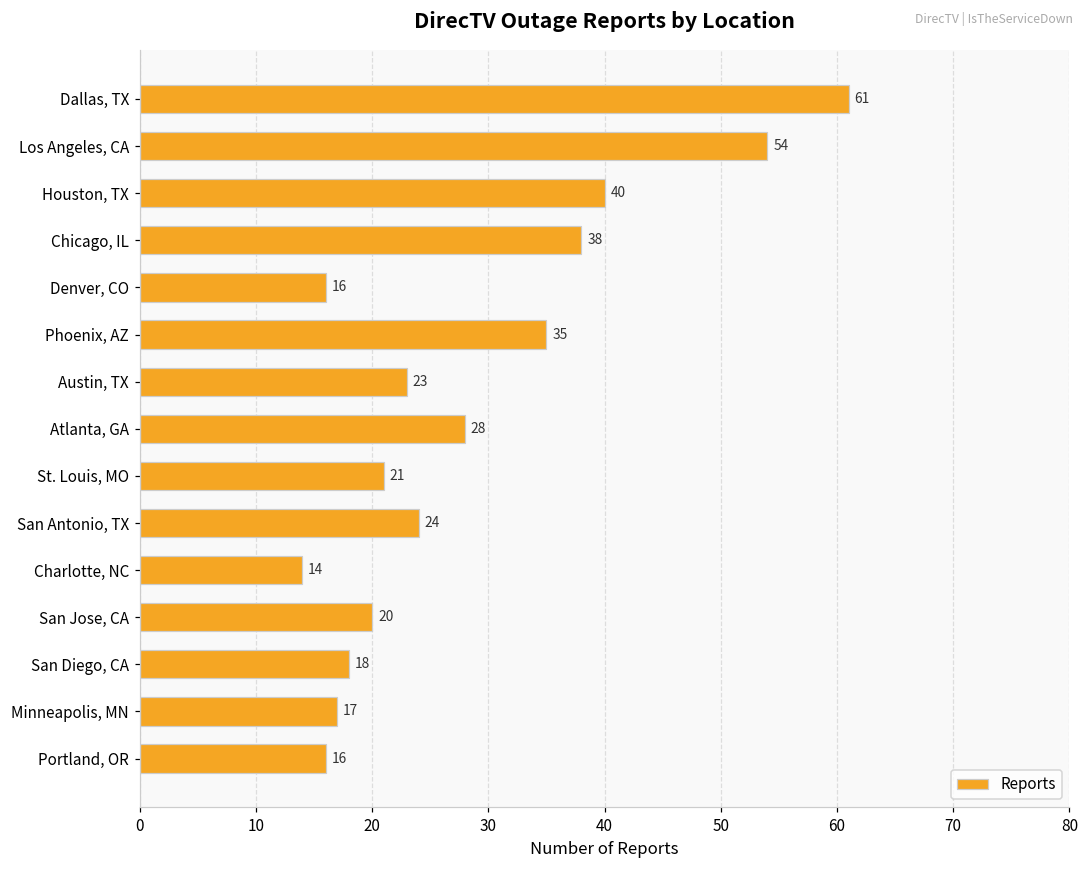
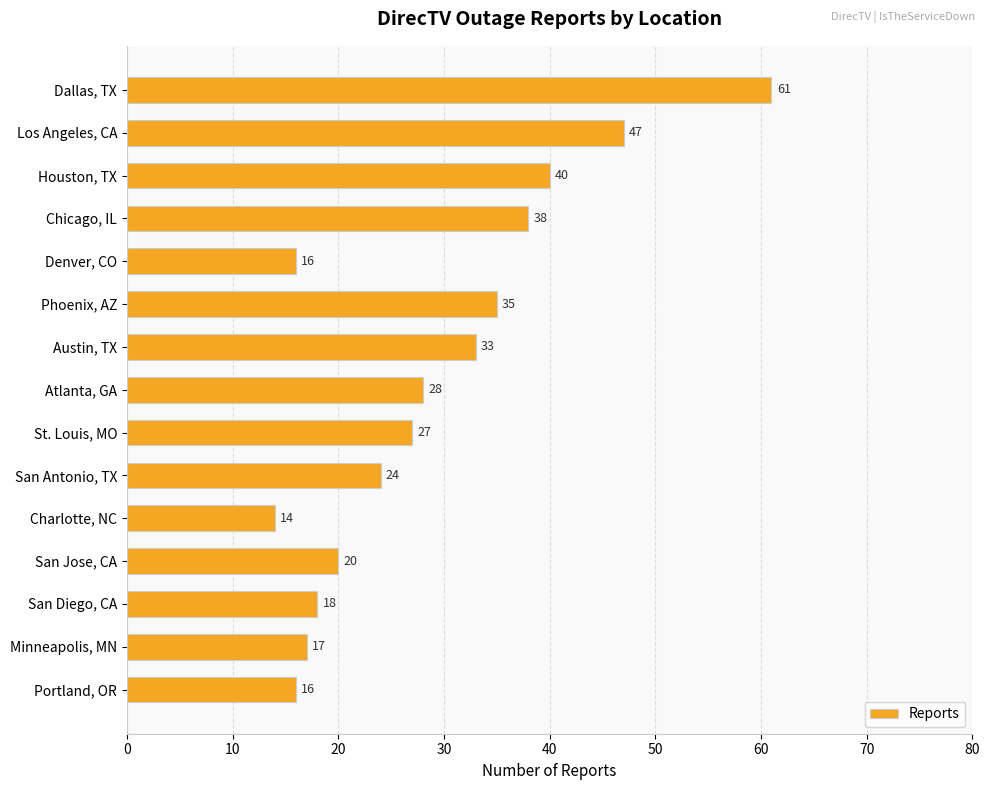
Los Angeles, CA: 54 -> 47
Austin, TX: 23 -> 33
St. Louis, MO: 21 -> 27
